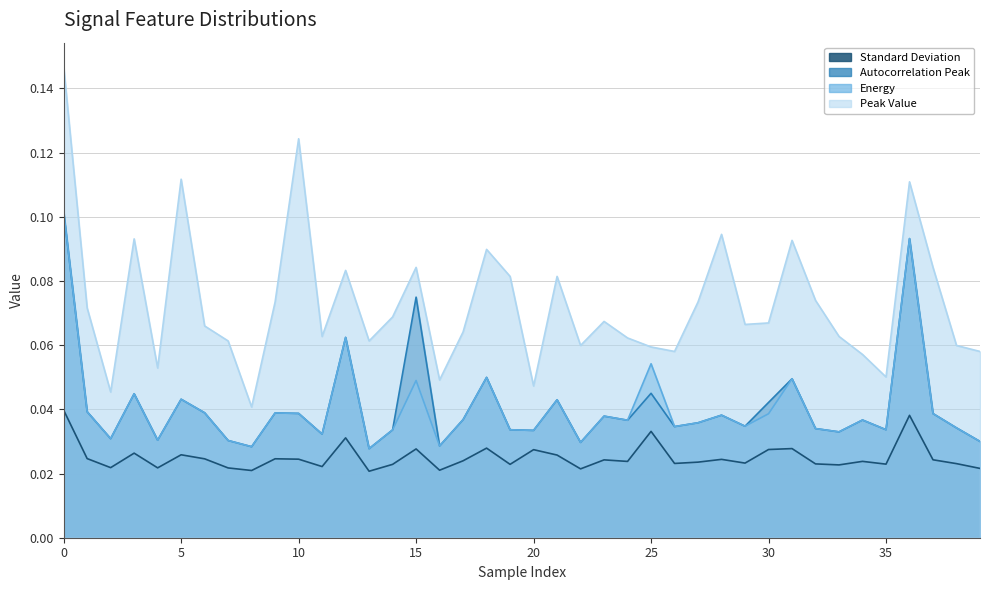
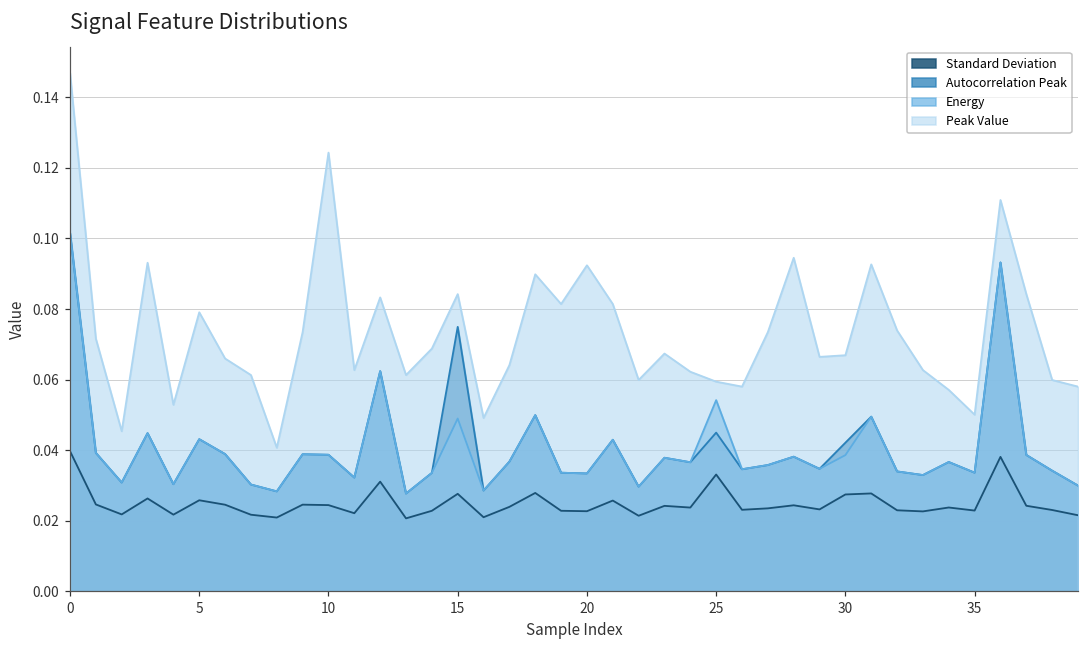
Peak Value, 5: 0.112 -> 0.079
Standard Deviation, 20: 0.027 -> 0.023
Peak Value, 20: 0.047 -> 0.092
